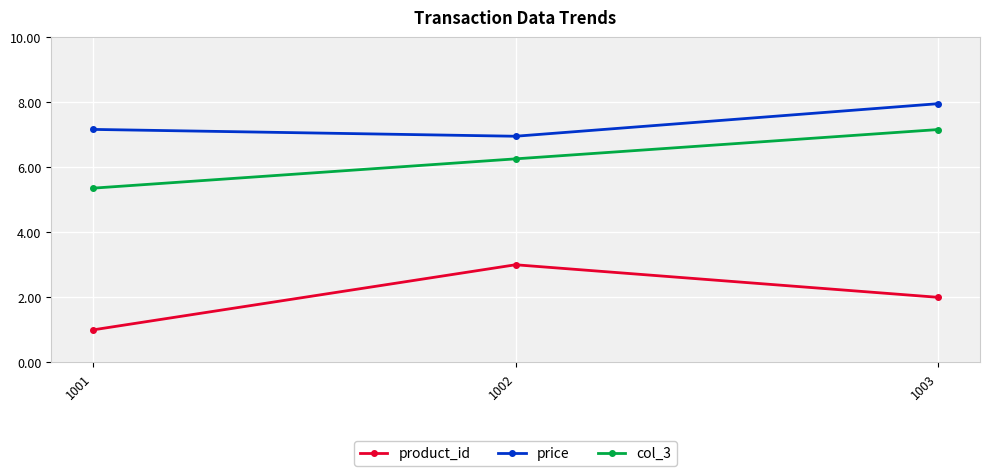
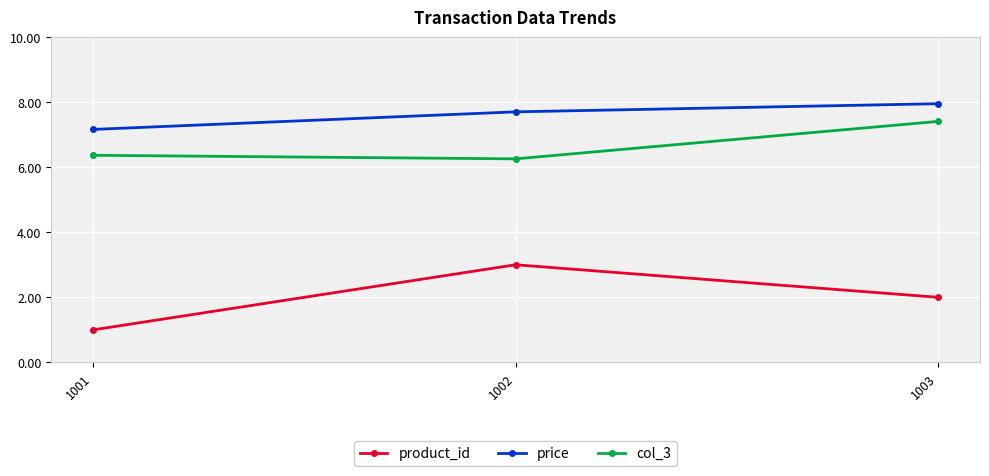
col_3, 1001: 5.4 -> 6.4
price, 1002: 7.0 -> 7.7
col_3, 1003: 7.2 -> 7.4
